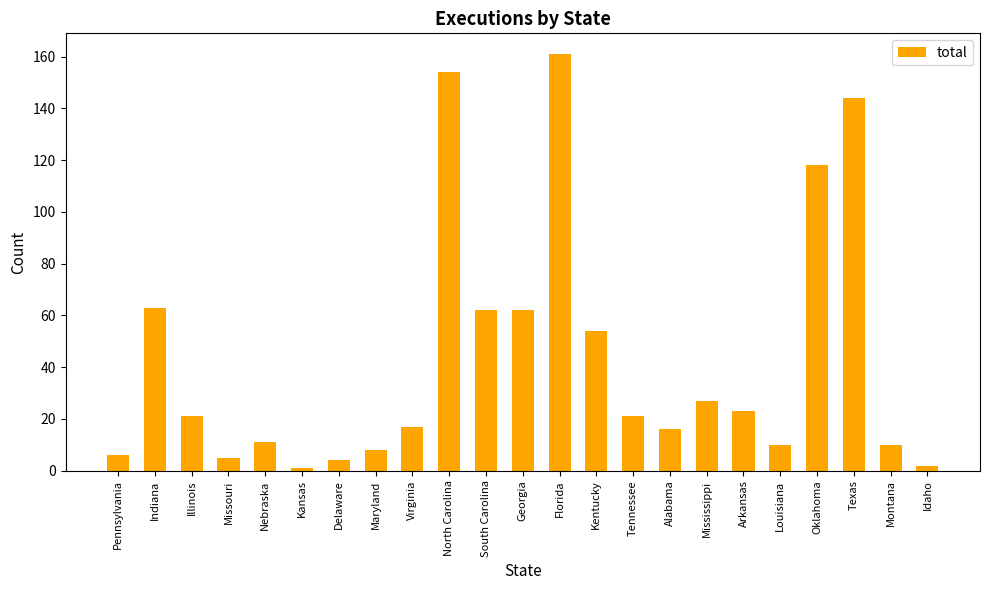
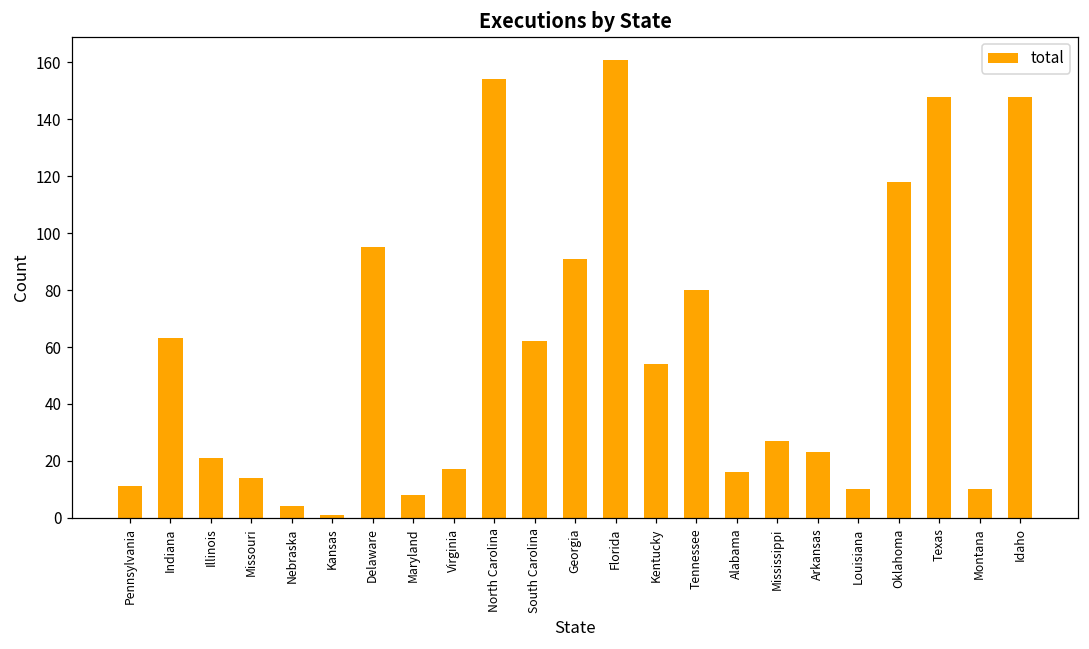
Pennsylvania: 6 -> 11
Missouri: 5 -> 14
Nebraska: 11 -> 4
Delaware: 4 -> 95
Georgia: 62 -> 91
Tennessee: 21 -> 80
Texas: 144 -> 148
Idaho: 2 -> 148
